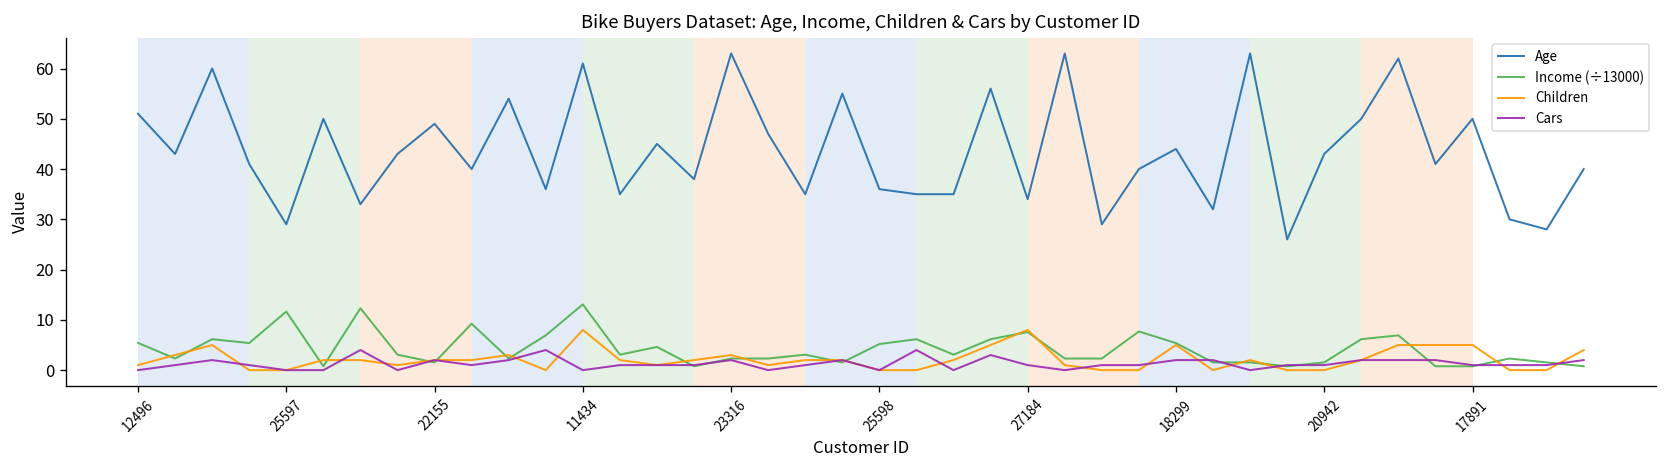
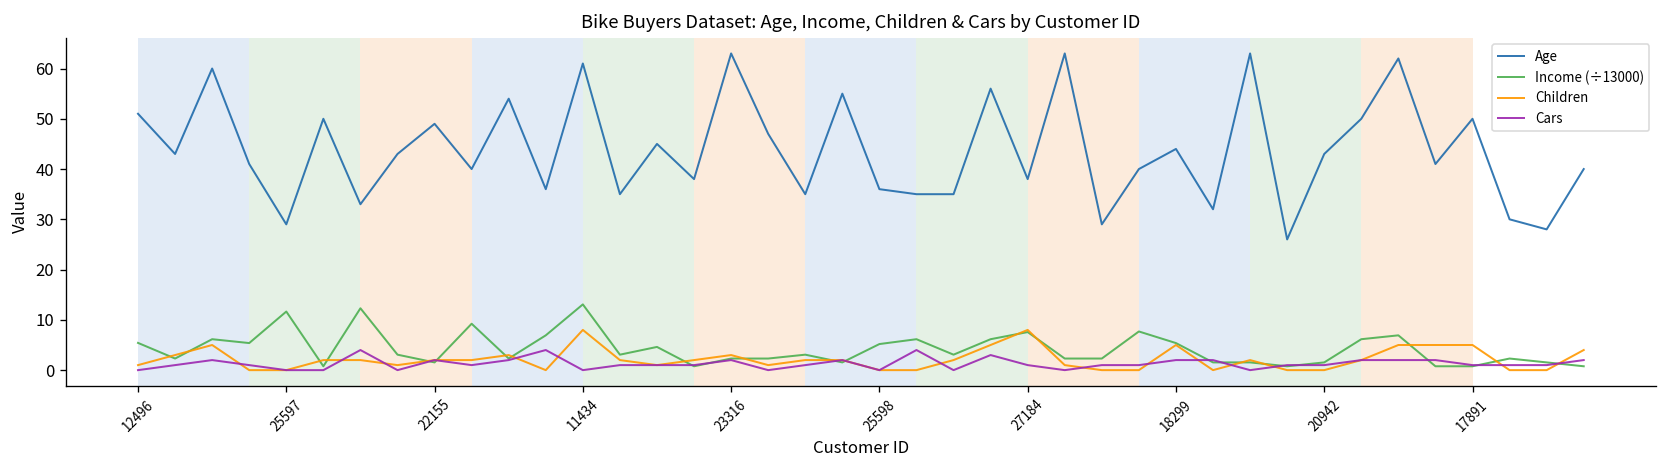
Age, 27184: 34 -> 38
